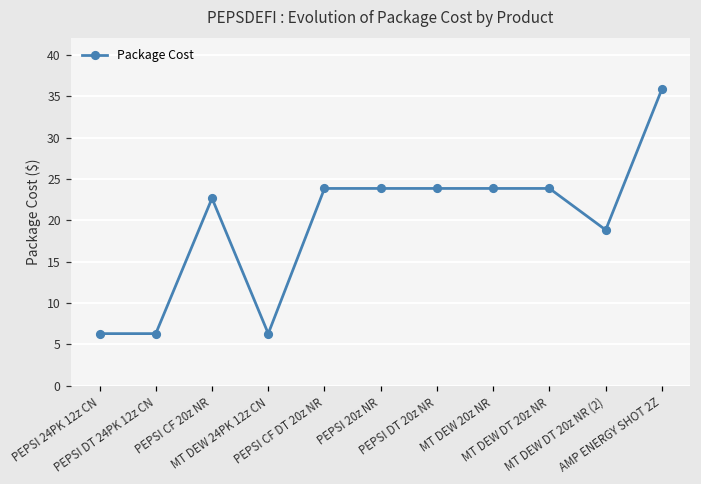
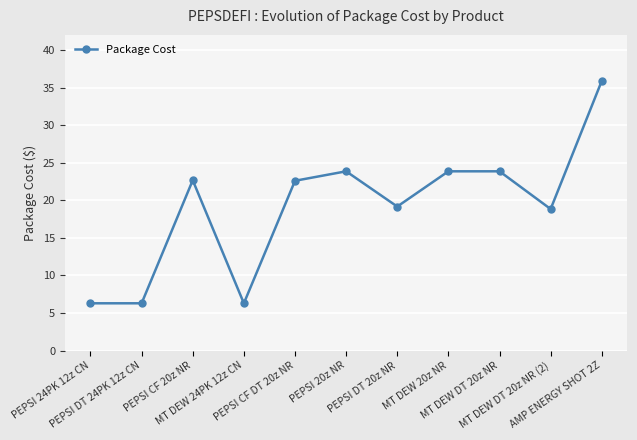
PEPSI CF DT 20z NR: 24 -> 23
PEPSI DT 20z NR: 24 -> 19
